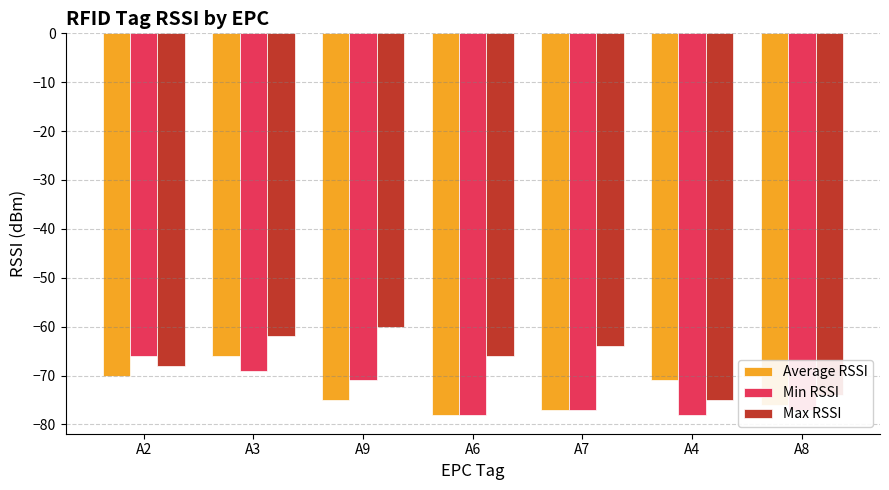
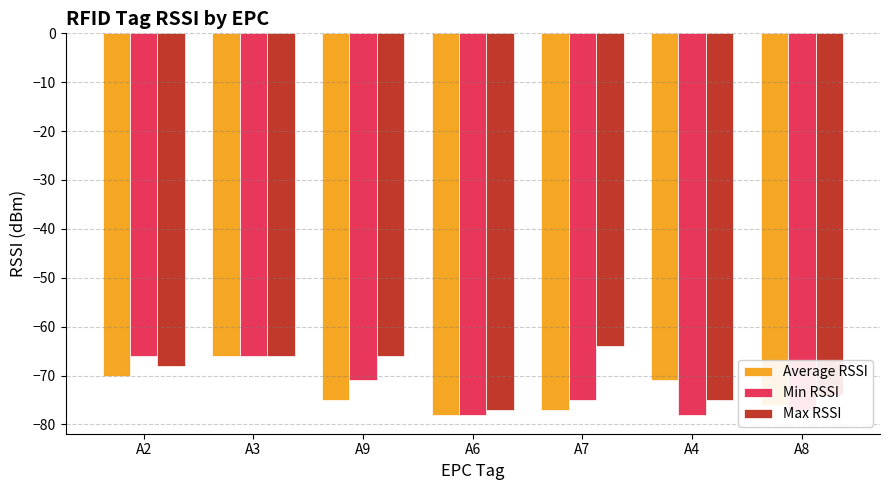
Min RSSI, A3: -69 -> -66
Max RSSI, A3: -62 -> -66
Max RSSI, A9: -60 -> -66
Max RSSI, A6: -66 -> -77
Min RSSI, A7: -77 -> -75
